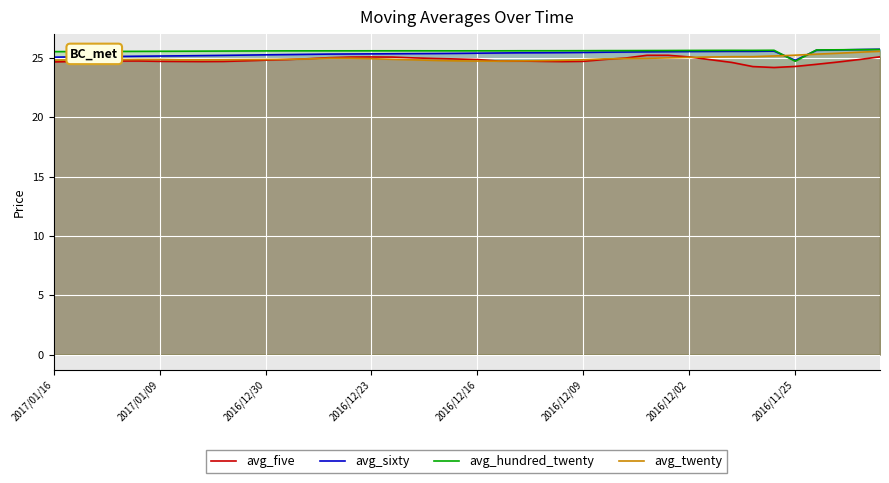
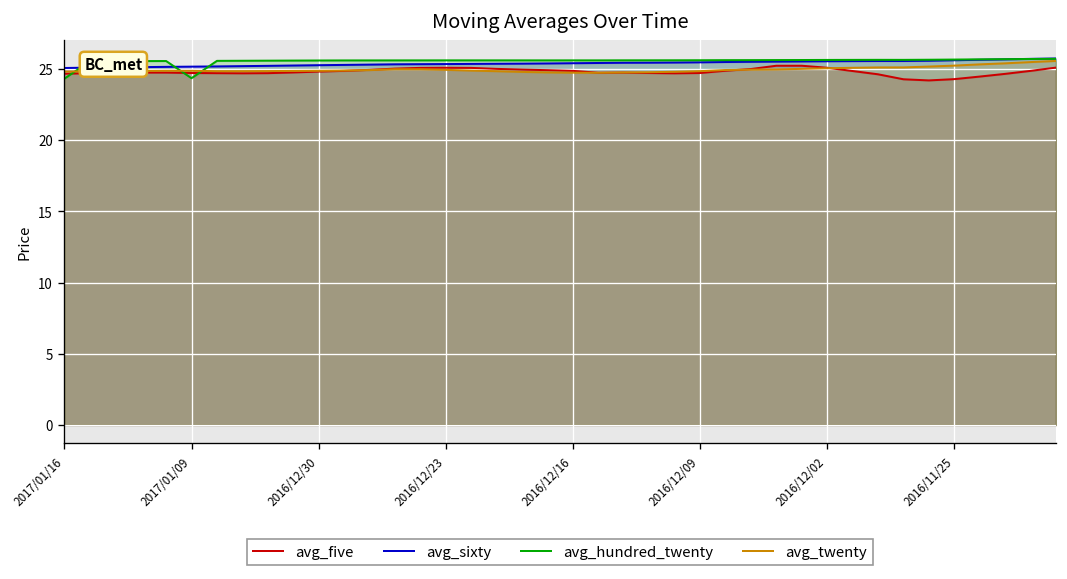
avg_hundred_twenty, 2017/01/16: 25.5 -> 24.3
avg_hundred_twenty, 2017/01/09: 25.6 -> 24.4
avg_sixty, 2016/11/25: 24.8 -> 25.6
avg_hundred_twenty, 2016/11/25: 24.7 -> 25.7
